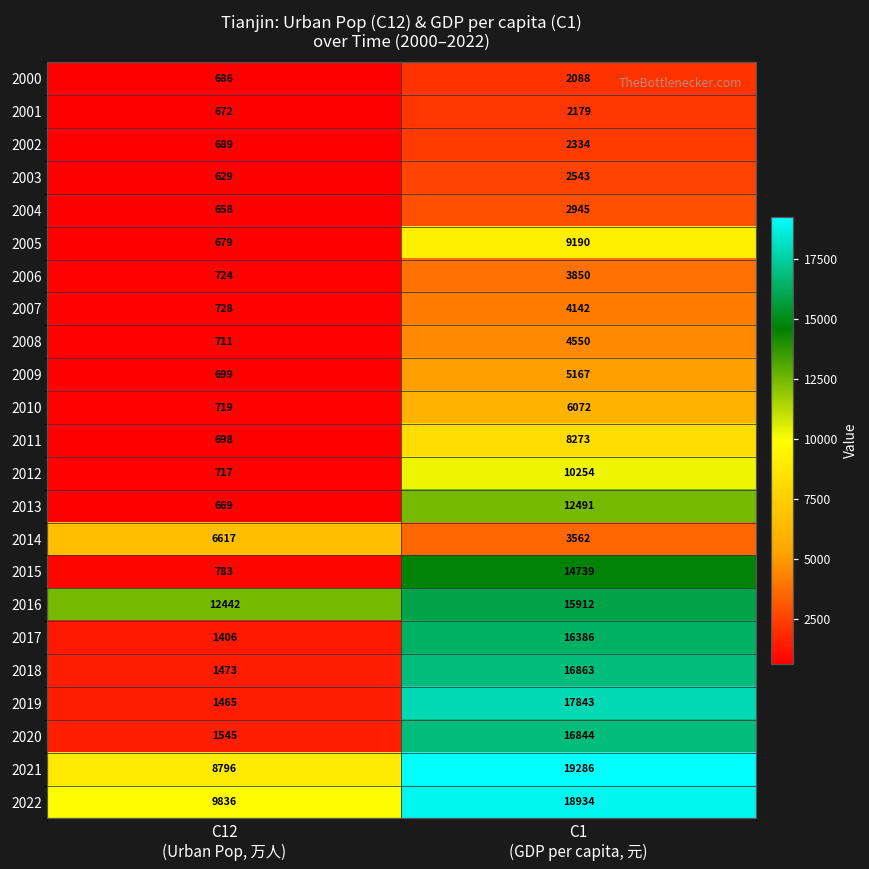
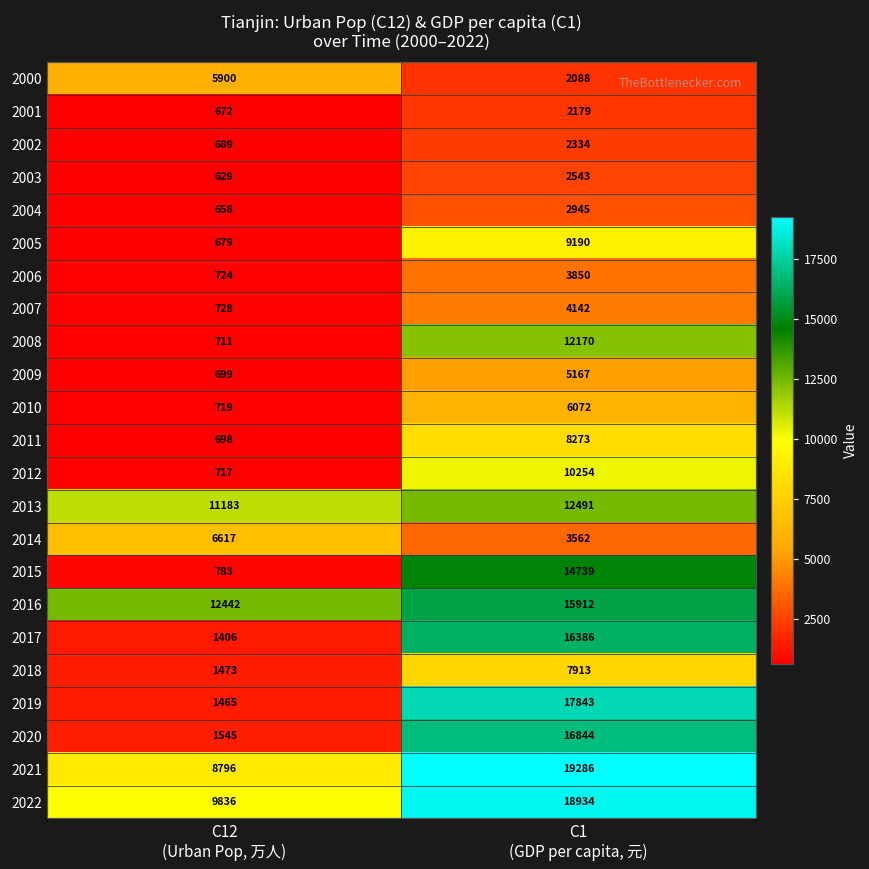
2000, C12 (Urban Pop, 万人): 686 -> 5900
2008, C1 (GDP per capita, 元): 4550 -> 12170
2013, C12 (Urban Pop, 万人): 669 -> 11183
2018, C1 (GDP per capita, 元): 16863 -> 7913
